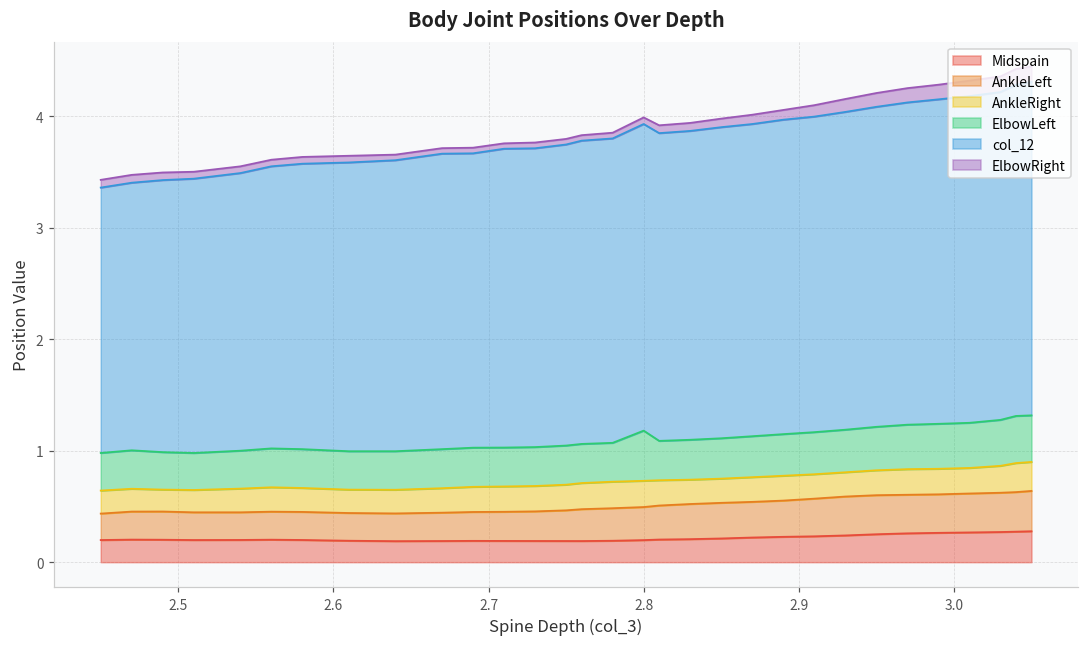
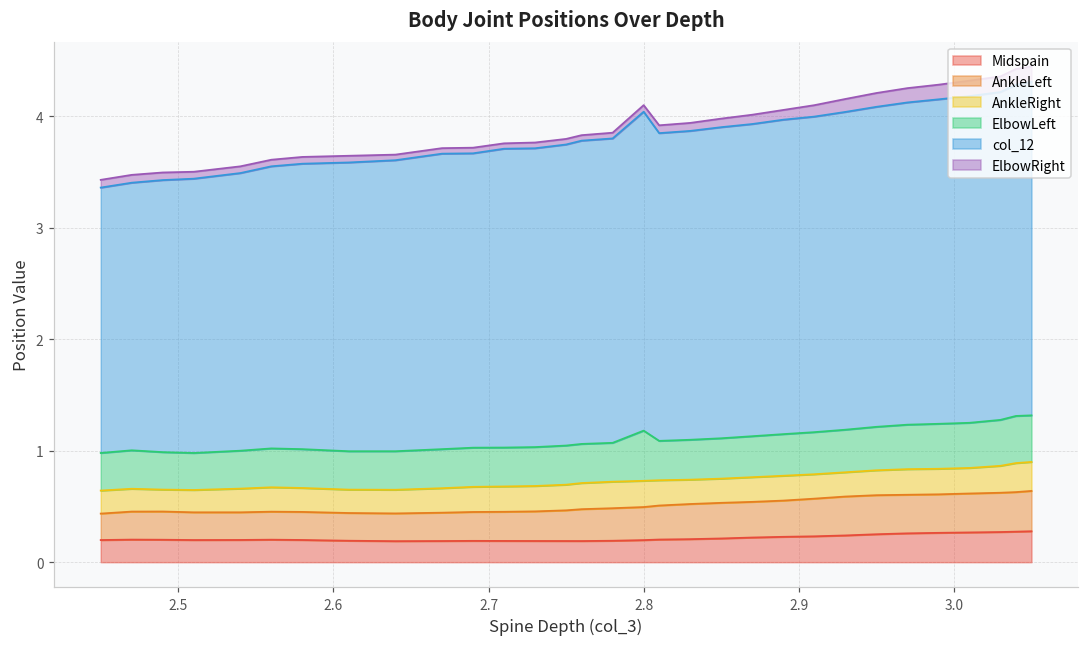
col_12, 2.8: 2.75 -> 2.86
